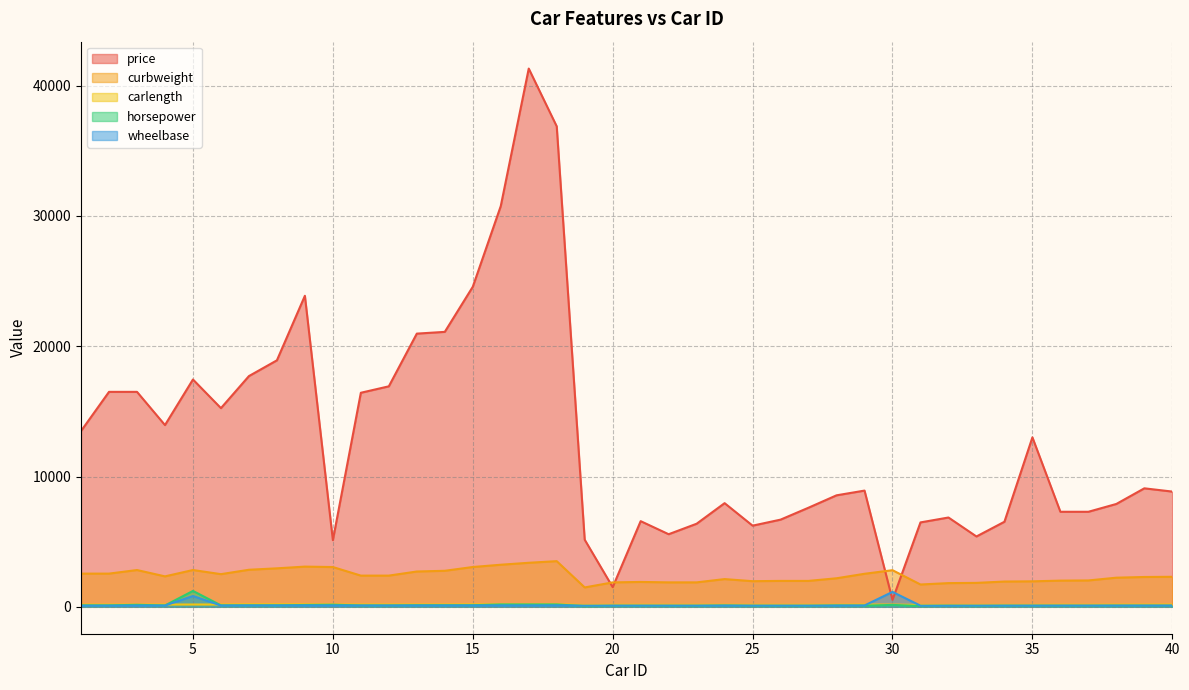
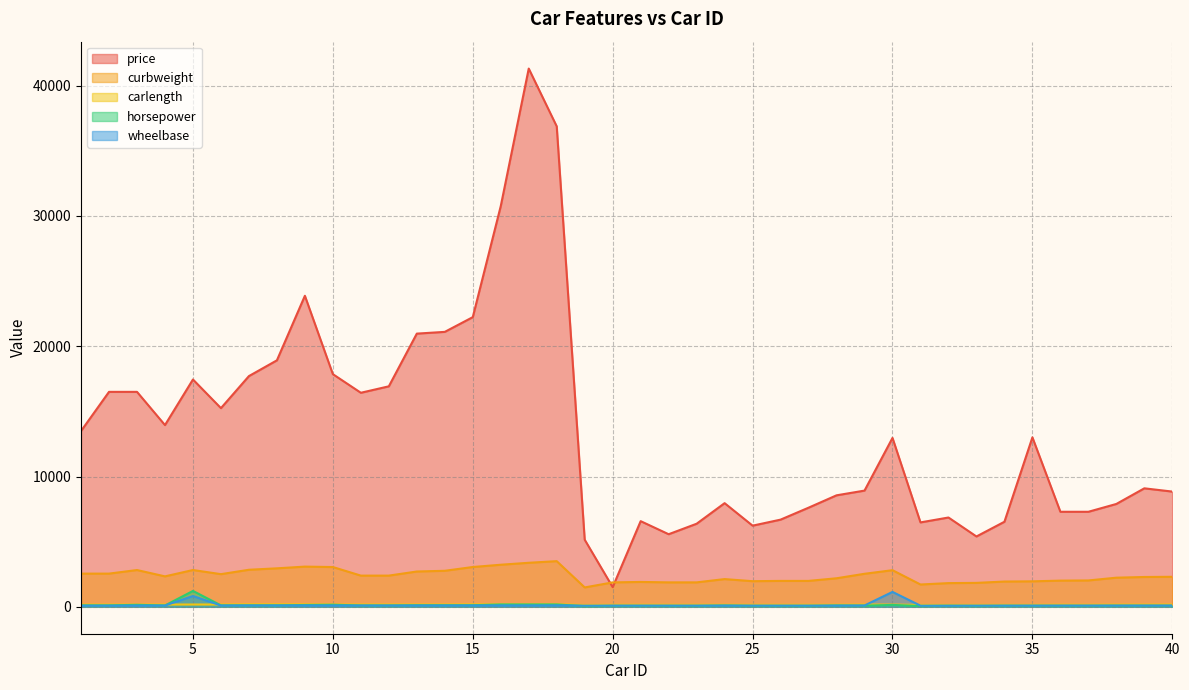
price, 10: 5100 -> 17900
price, 15: 24600 -> 22200
price, 30: 500 -> 13000
